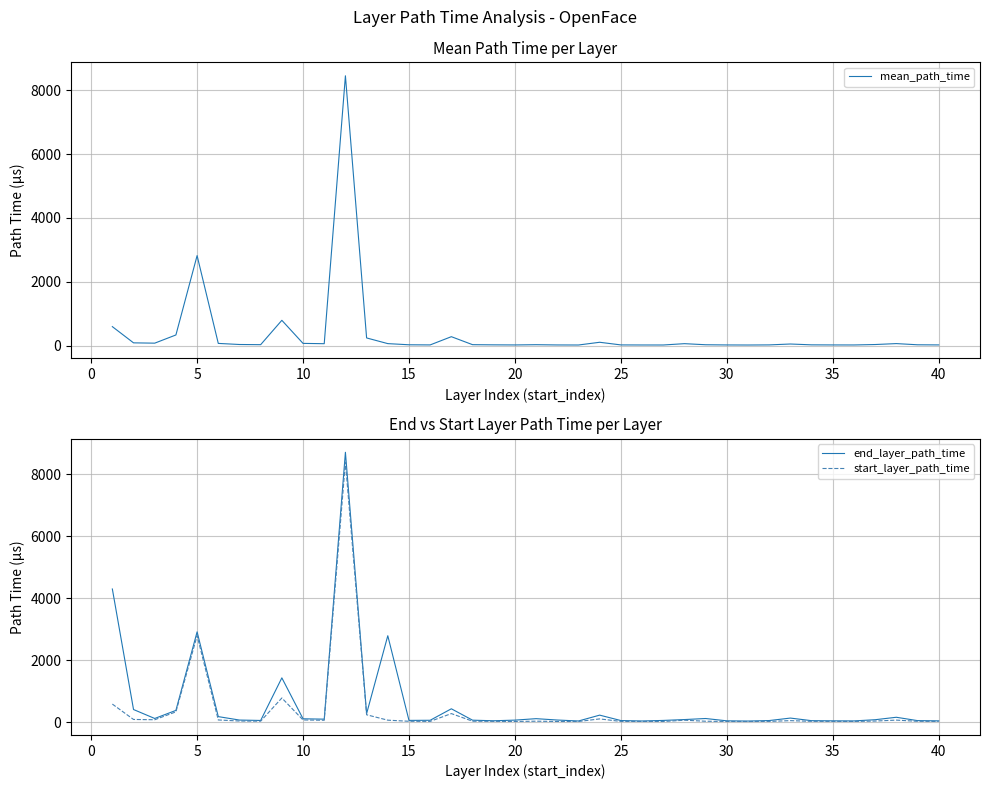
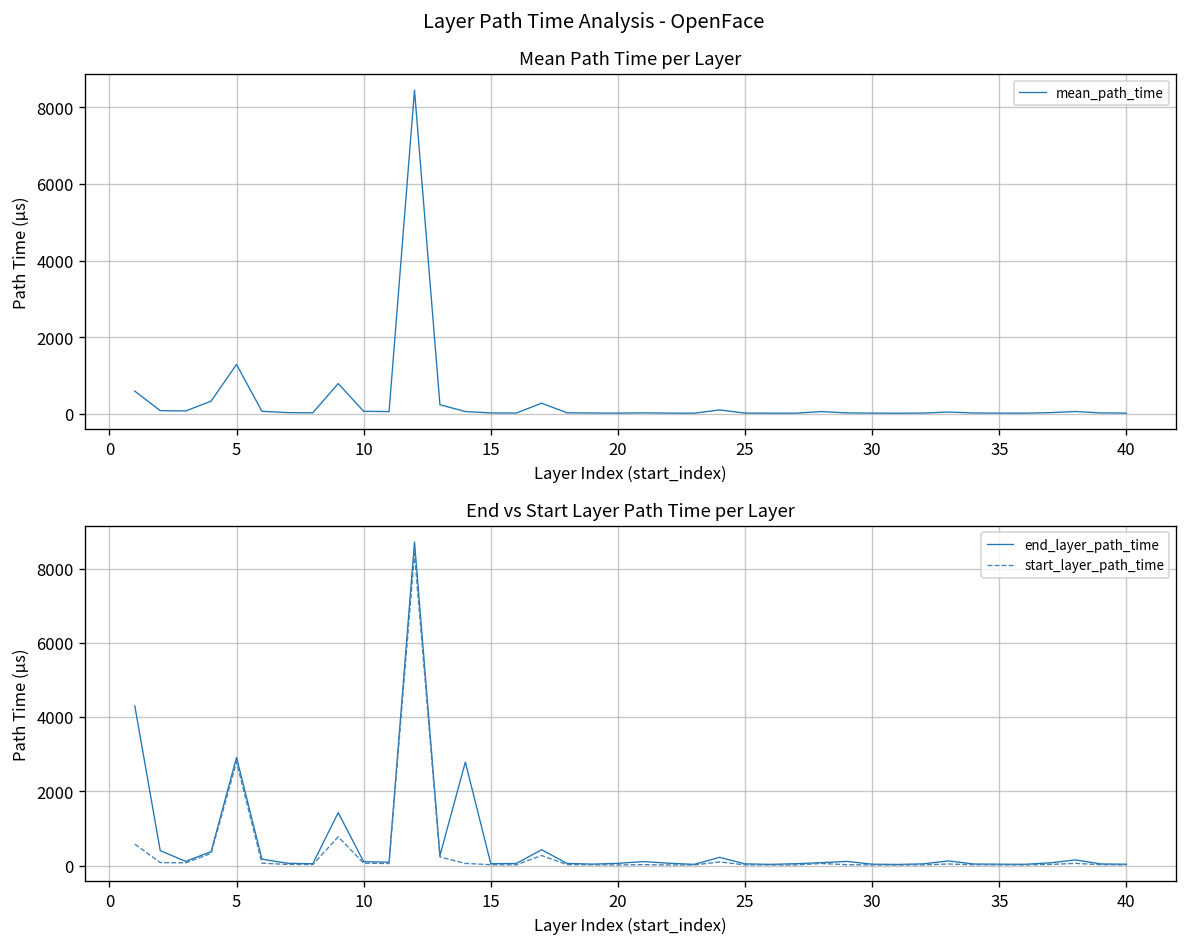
Mean Path Time per Layer, 5: 2800 -> 1300
